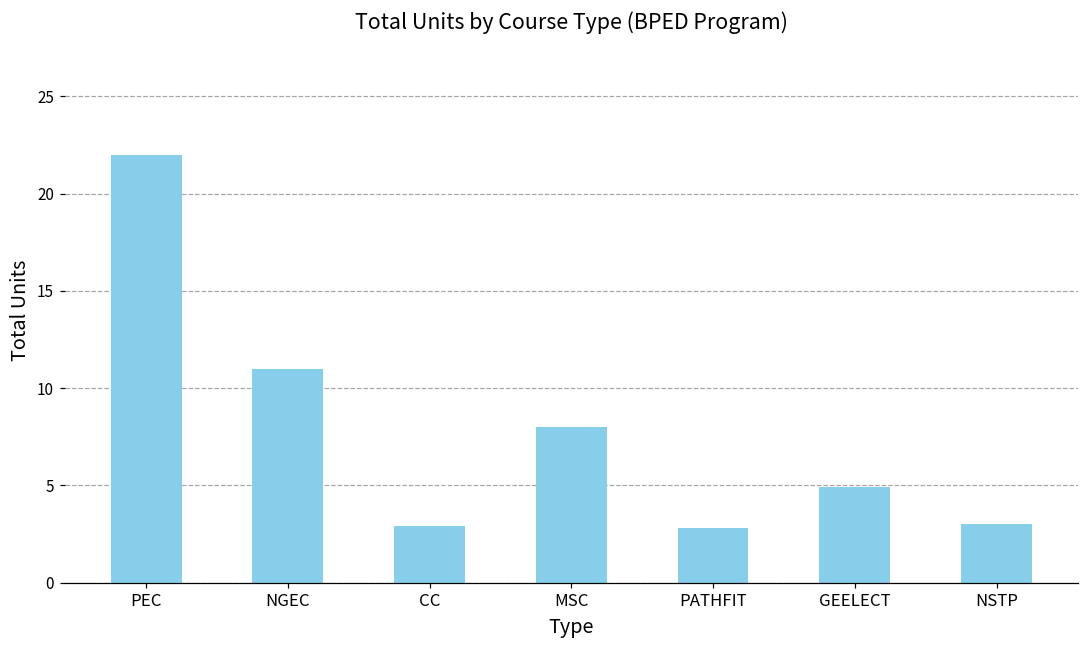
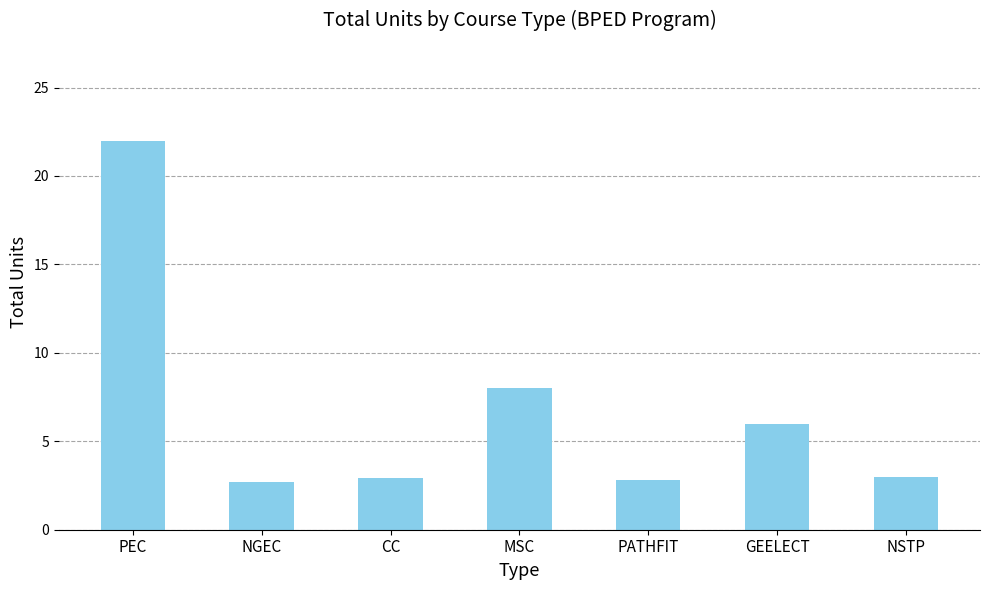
NGEC: 11.0 -> 2.7
GEELECT: 4.9 -> 6.0
